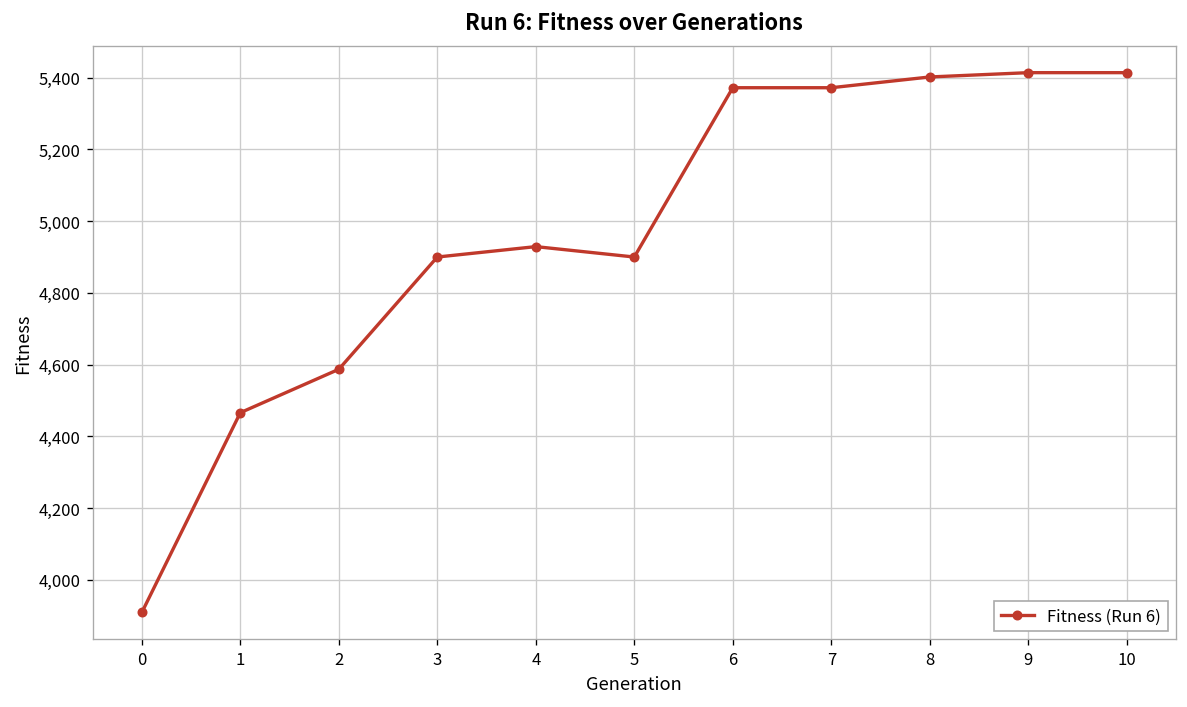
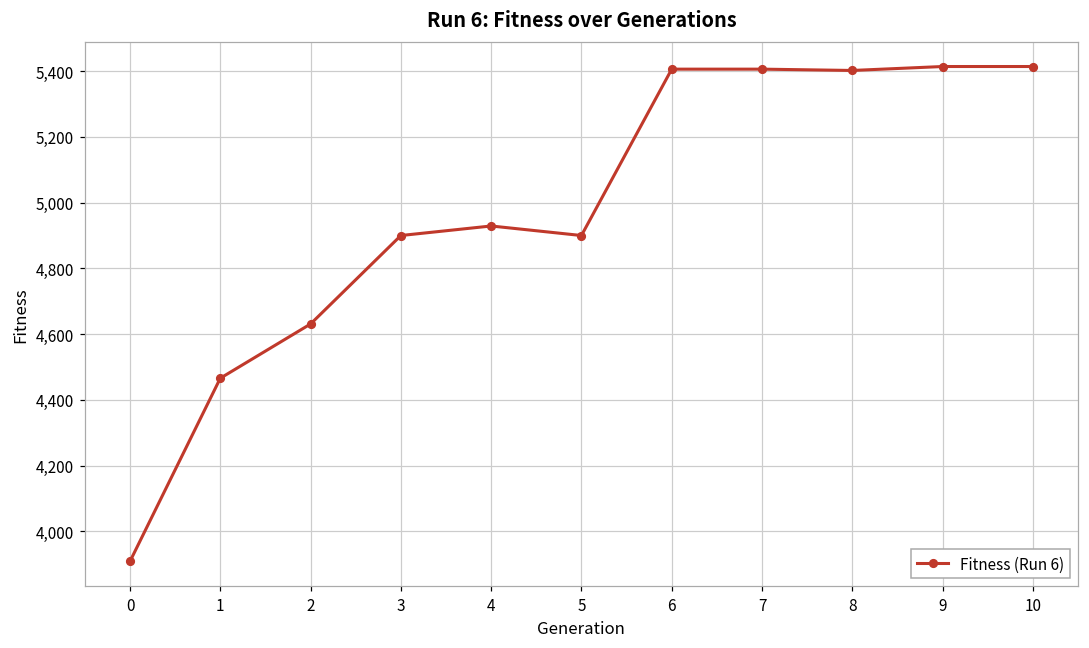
2: 4,590 -> 4,630
6: 5,370 -> 5,410
7: 5,370 -> 5,410
